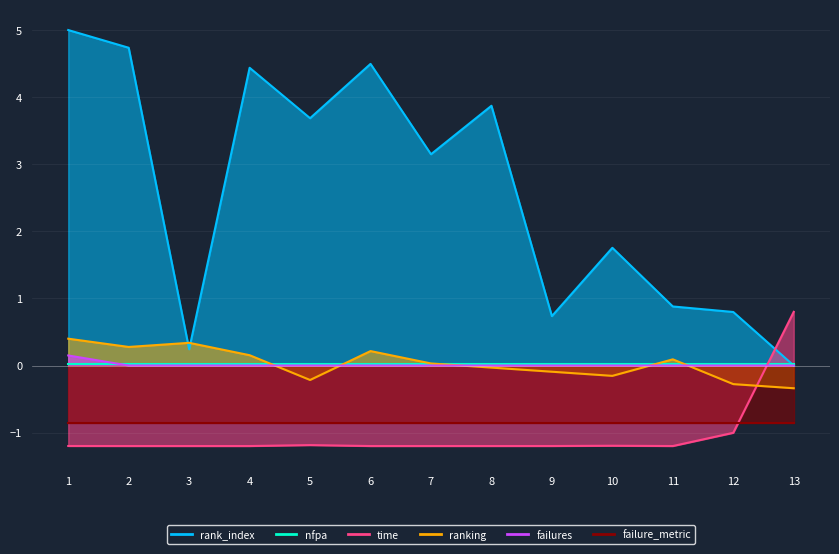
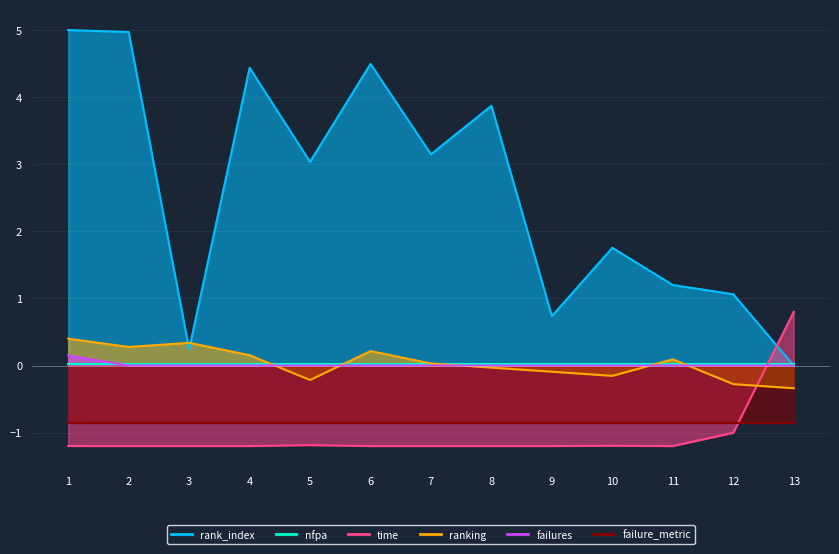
rank_index, 2: 4.7 -> 5.0
rank_index, 5: 3.7 -> 3.0
rank_index, 11: 0.9 -> 1.2
rank_index, 12: 0.8 -> 1.1
